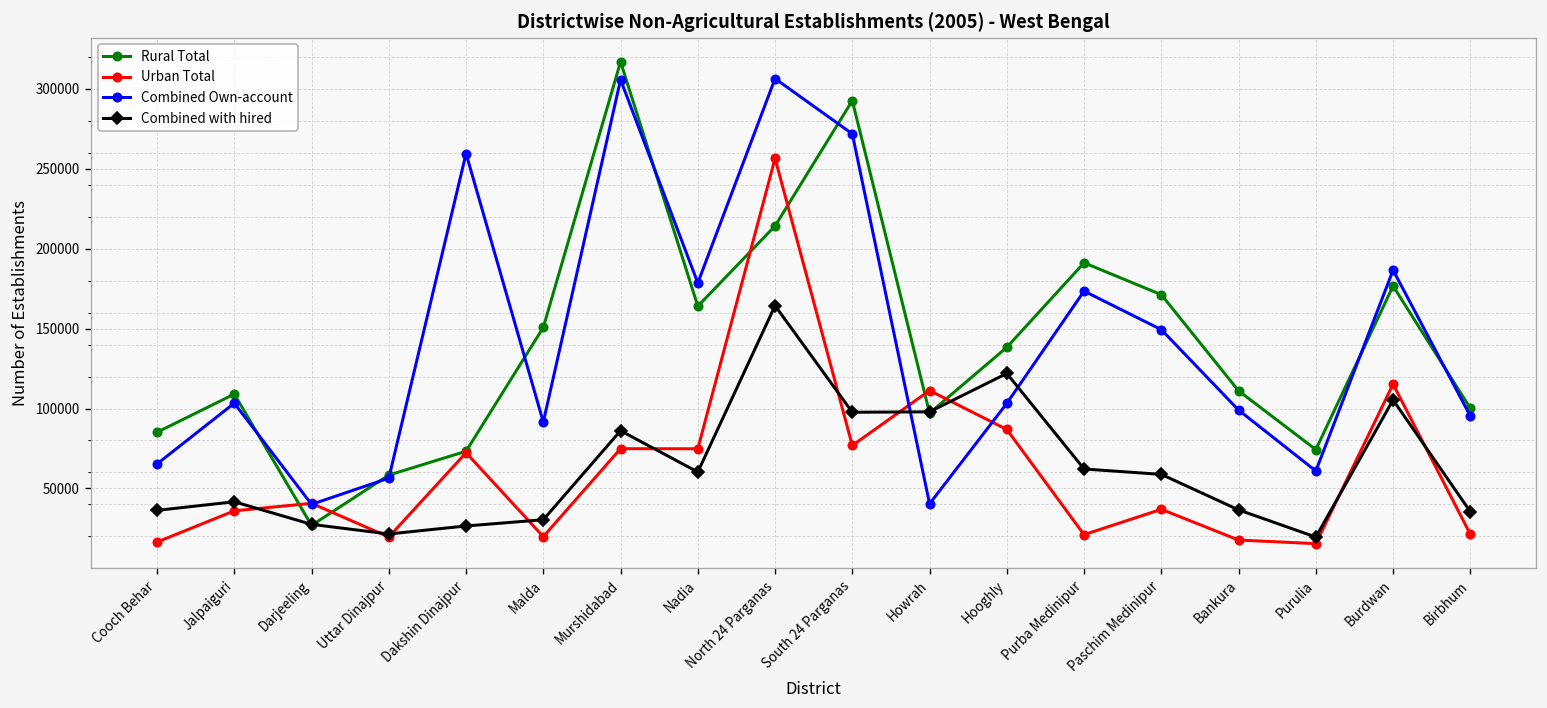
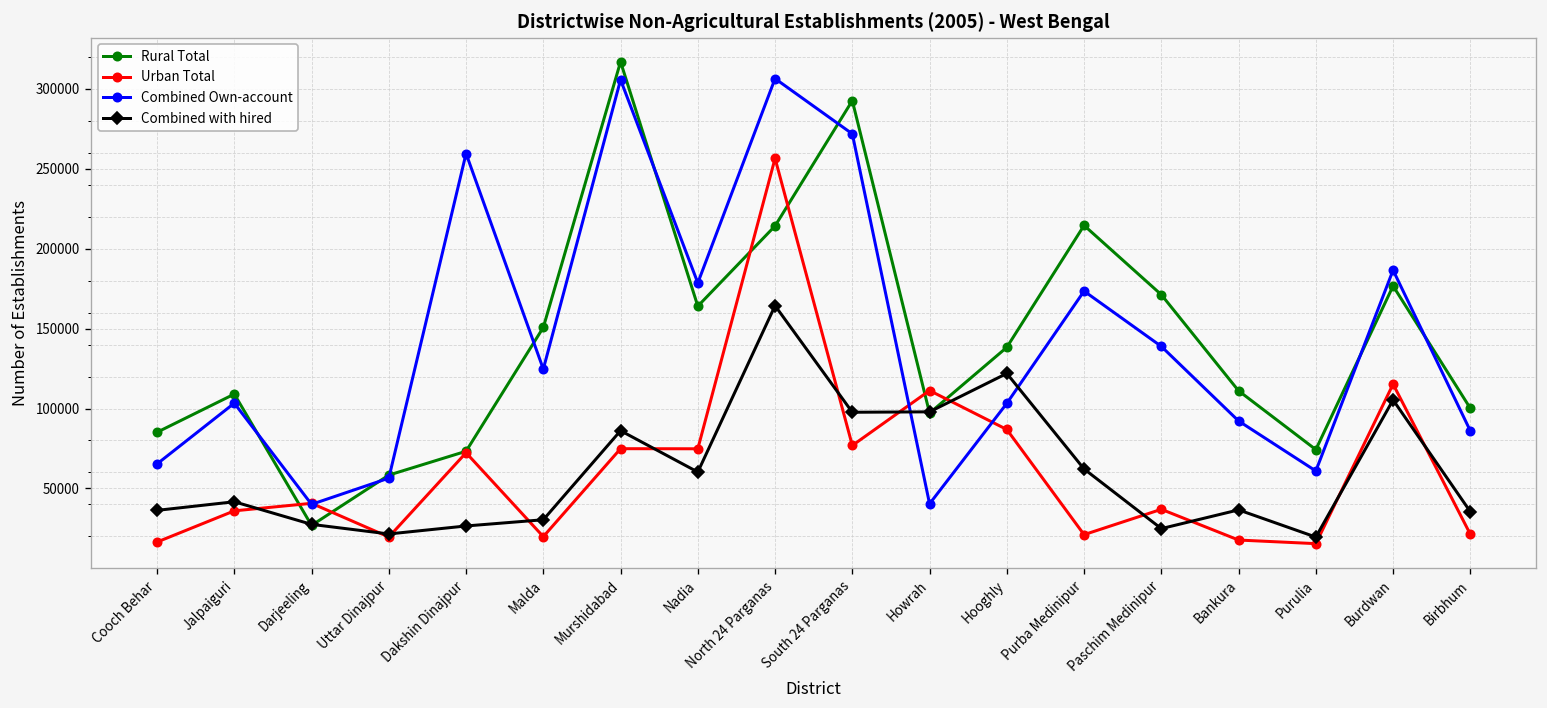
Combined Own-account, Malda: 92000 -> 125000
Rural Total, Purba Medinipur: 191000 -> 215000
Combined Own-account, Paschim Medinipur: 149000 -> 139000
Combined with hired, Paschim Medinipur: 59000 -> 25000
Combined Own-account, Bankura: 99000 -> 92000
Combined Own-account, Birbhum: 95000 -> 86000
